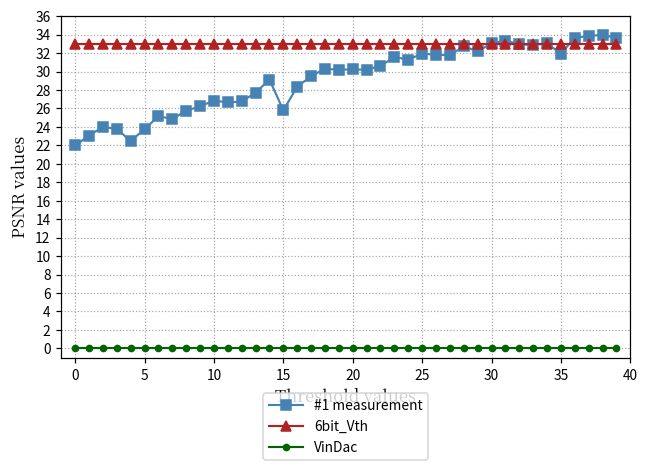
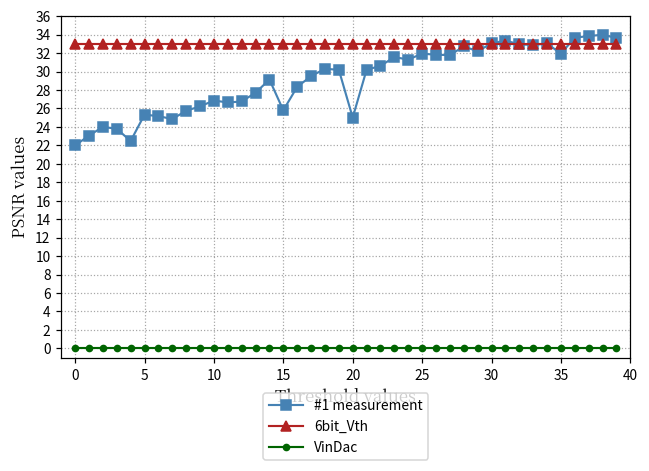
#1 measurement, 5: 24 -> 25
#1 measurement, 20: 30 -> 25
